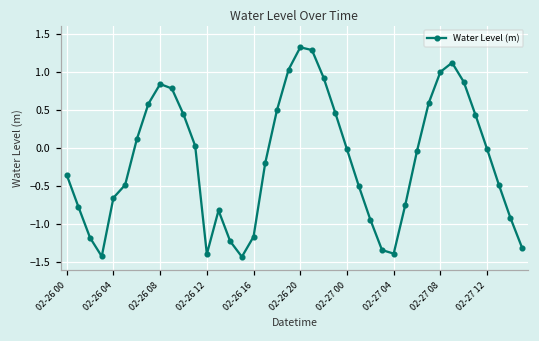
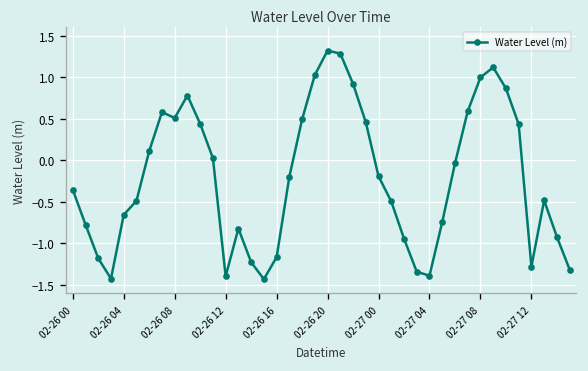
02-26 08: 0.8 -> 0.5
02-27 00: 0.0 -> -0.2
02-27 12: 0.0 -> -1.3
